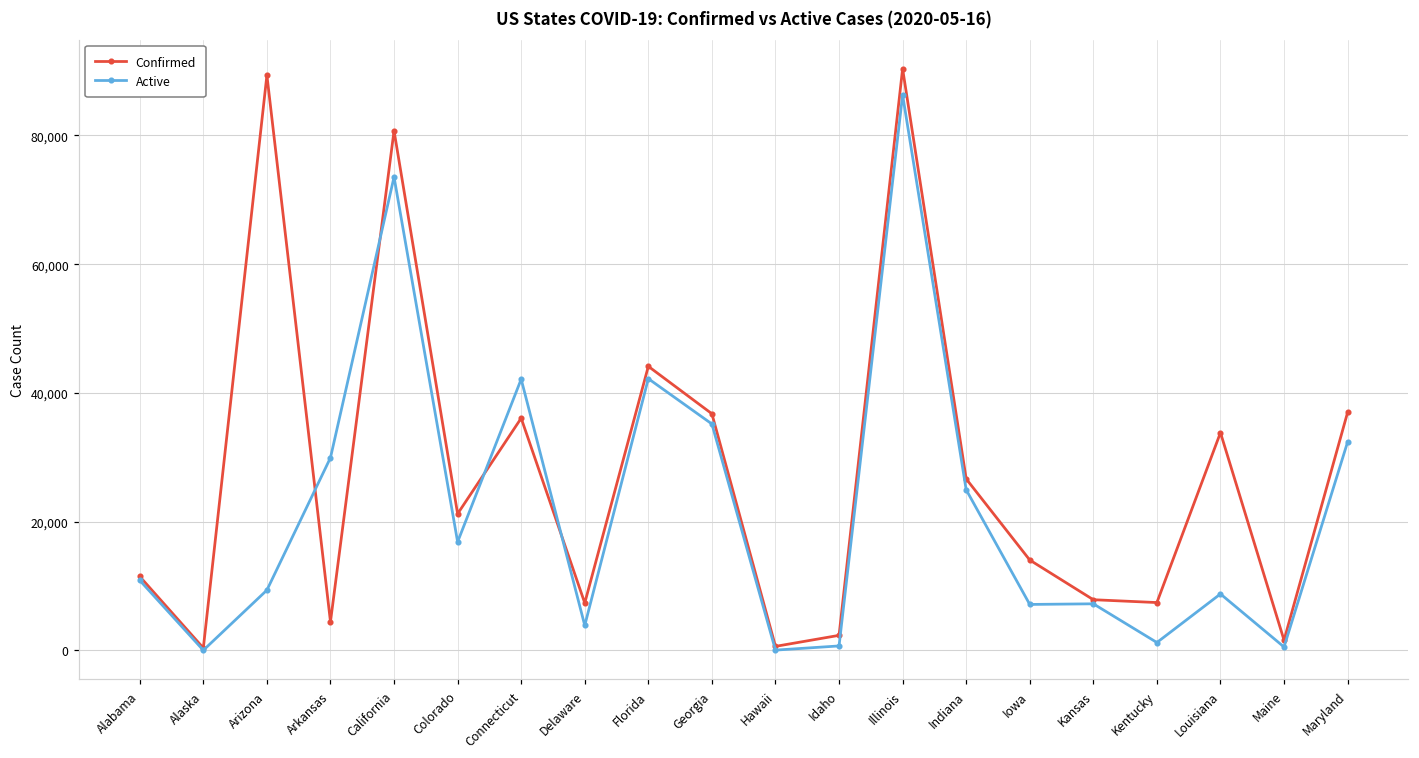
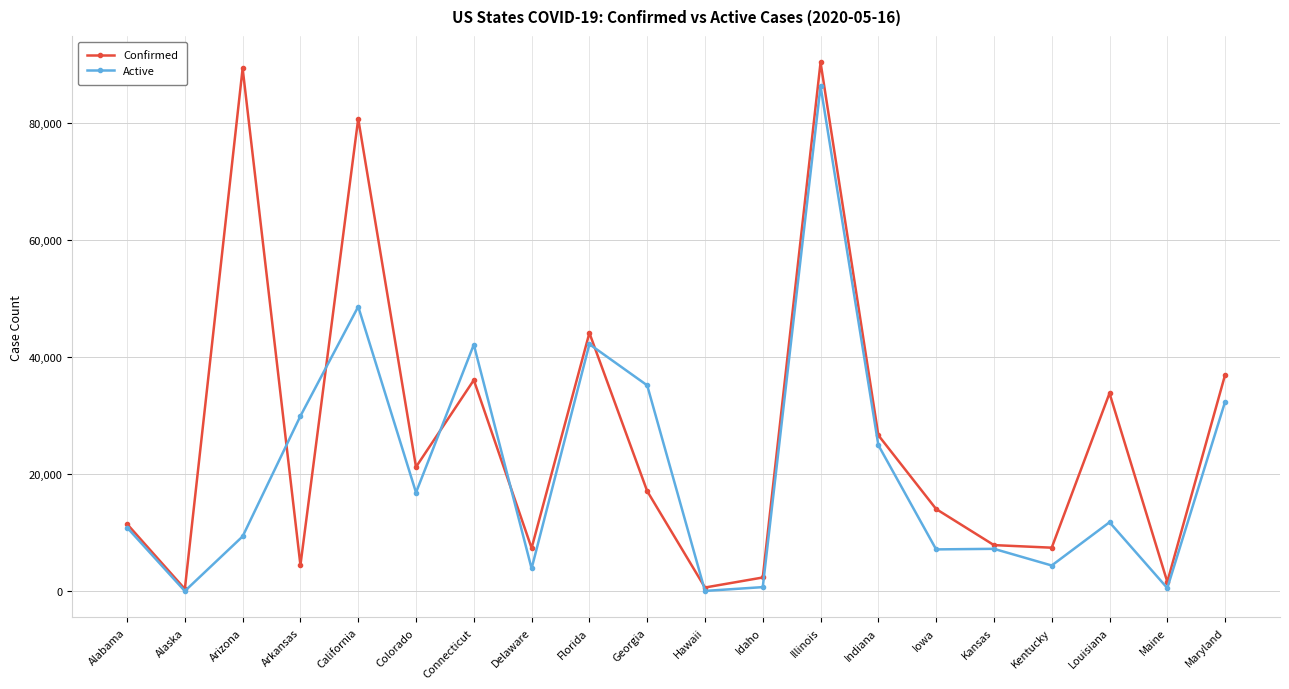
Active, California: 74,000 -> 49,000
Confirmed, Georgia: 37,000 -> 17,000
Active, Kentucky: 1,000 -> 4,000
Active, Louisiana: 9,000 -> 12,000
